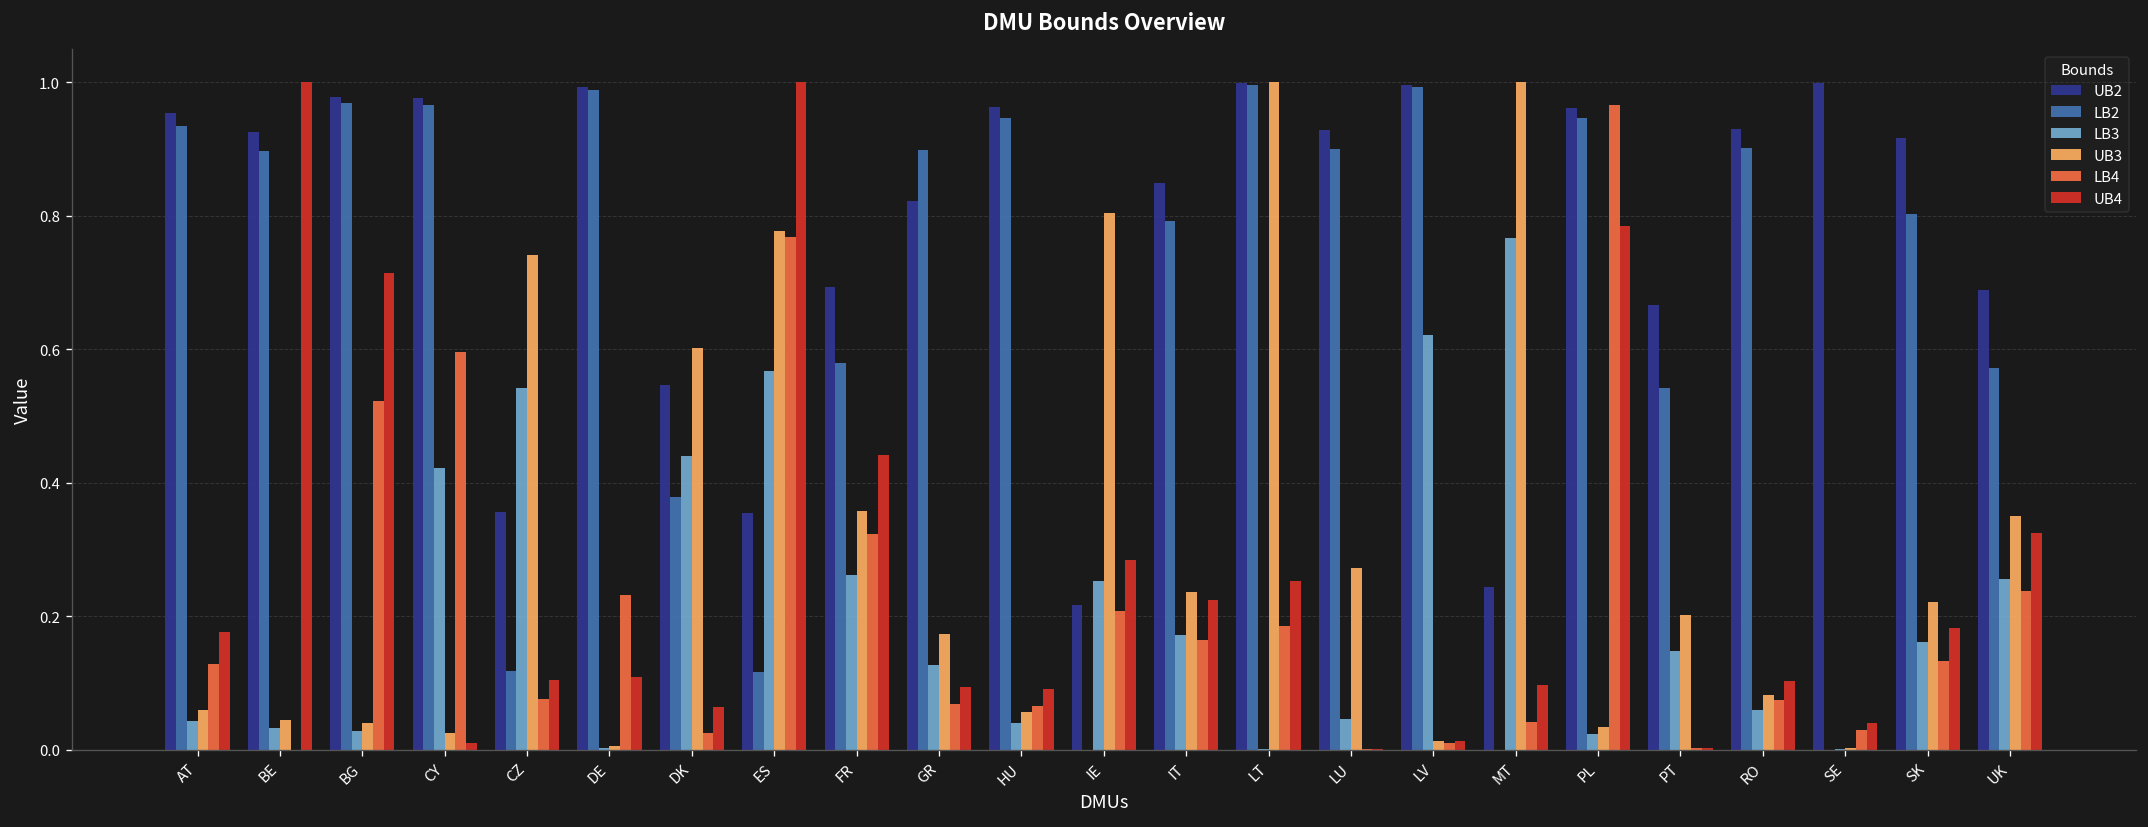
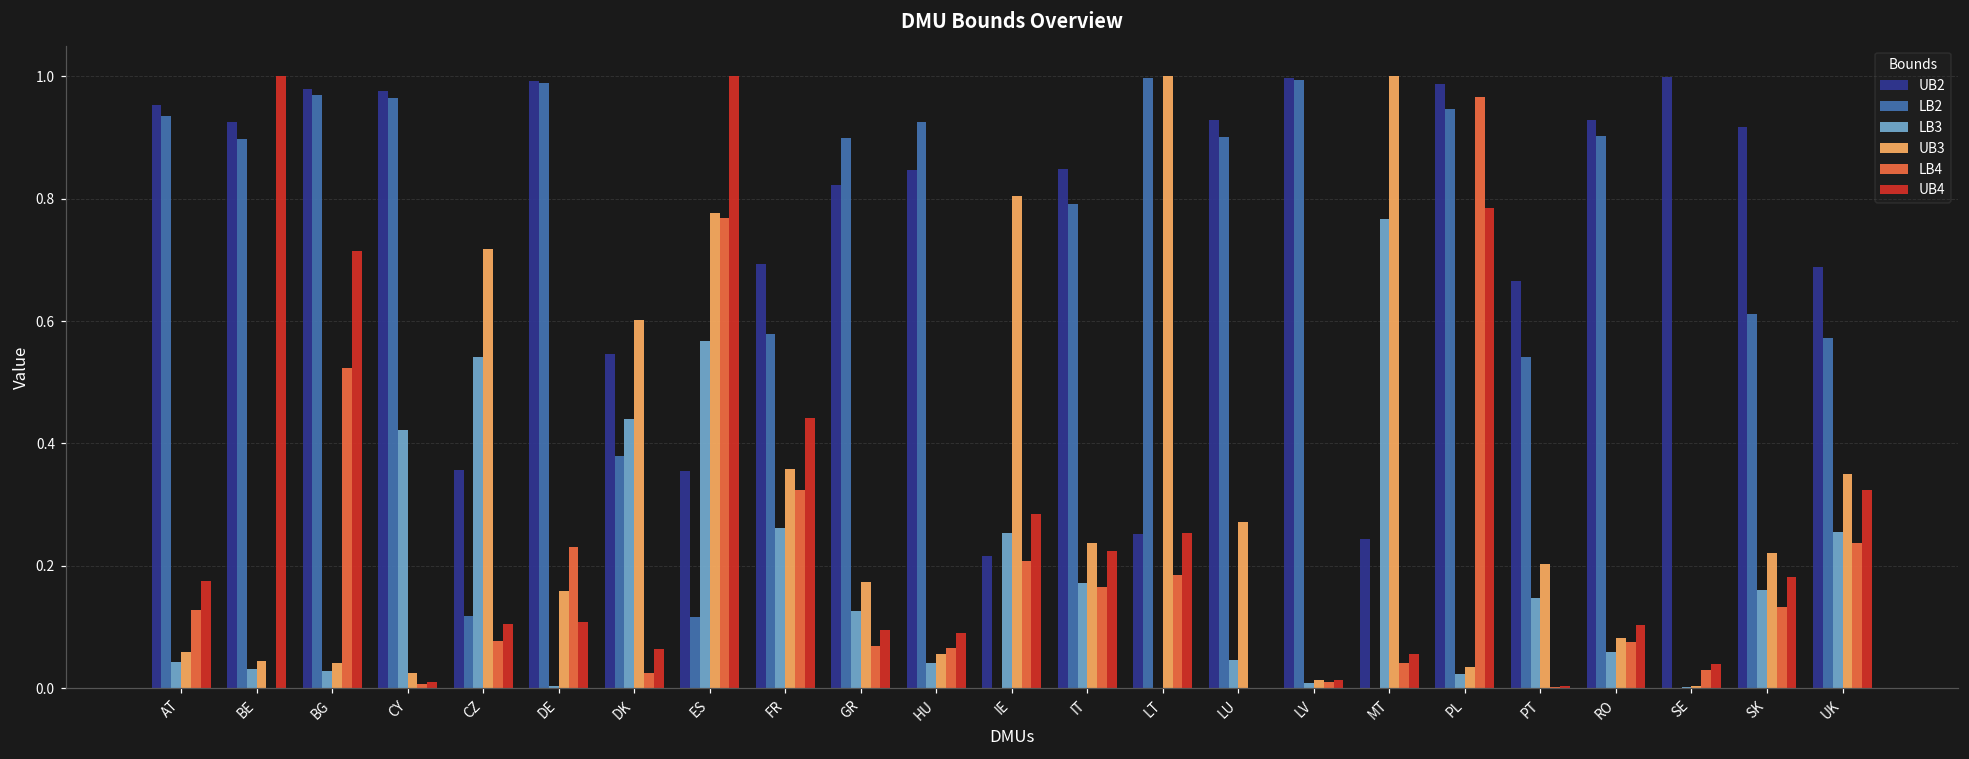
LB4, CY: 0.60 -> 0.01
UB3, CZ: 0.74 -> 0.72
UB3, DE: 0.01 -> 0.16
UB2, HU: 0.96 -> 0.85
LB2, HU: 0.95 -> 0.92
UB2, LT: 1.00 -> 0.25
LB3, LV: 0.62 -> 0.01
UB4, MT: 0.10 -> 0.06
UB2, PL: 0.96 -> 0.99
LB2, SK: 0.80 -> 0.61
